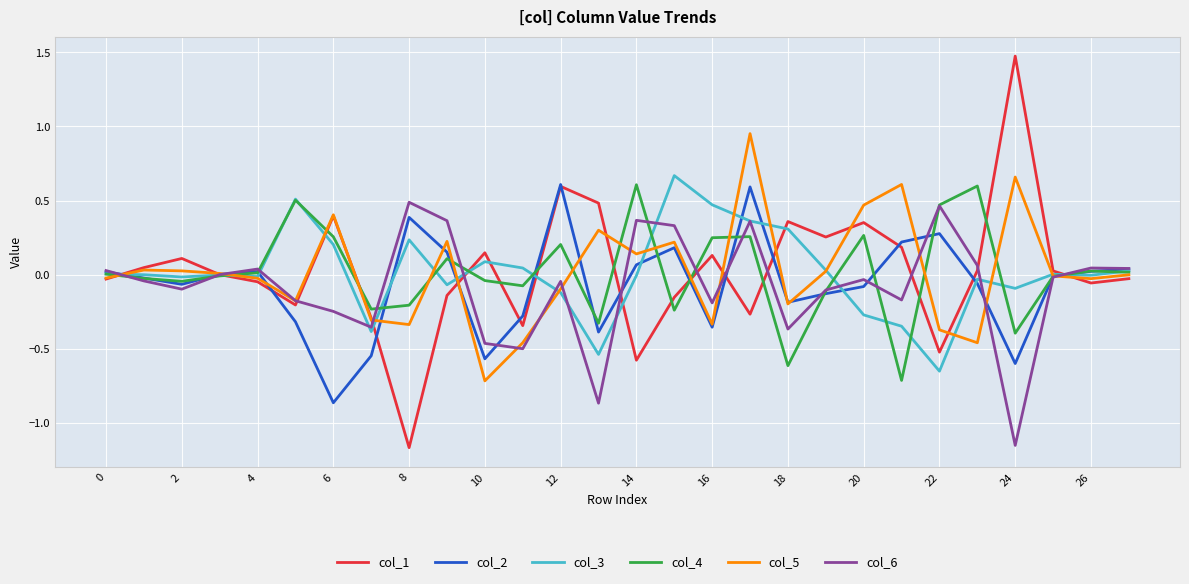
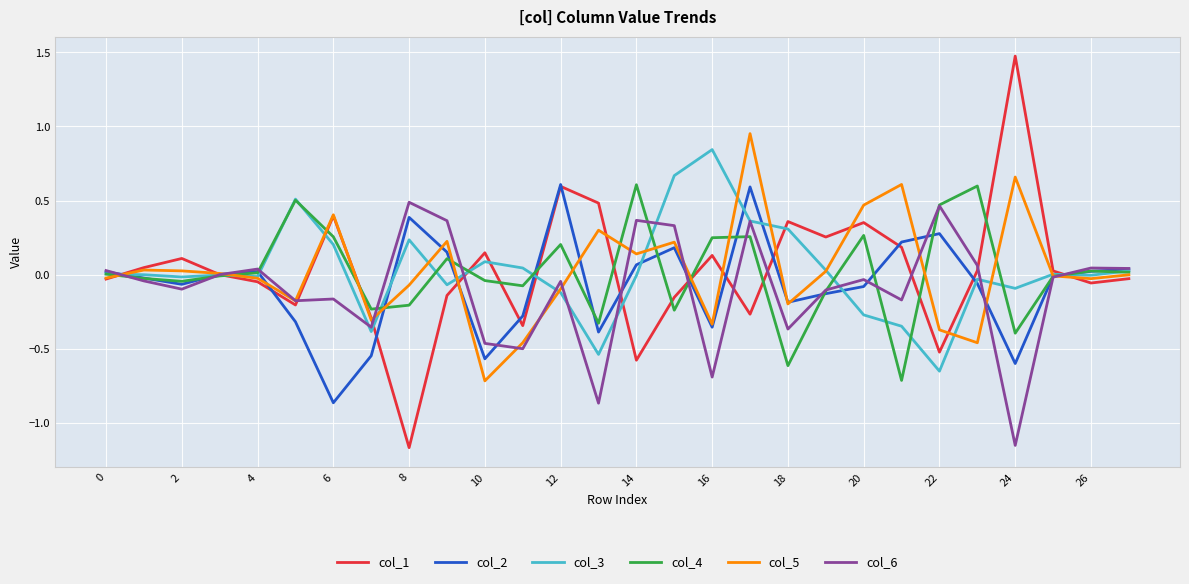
col_6, 6: -0.25 -> -0.16
col_5, 8: -0.34 -> -0.07
col_3, 16: 0.47 -> 0.84
col_6, 16: -0.19 -> -0.69
